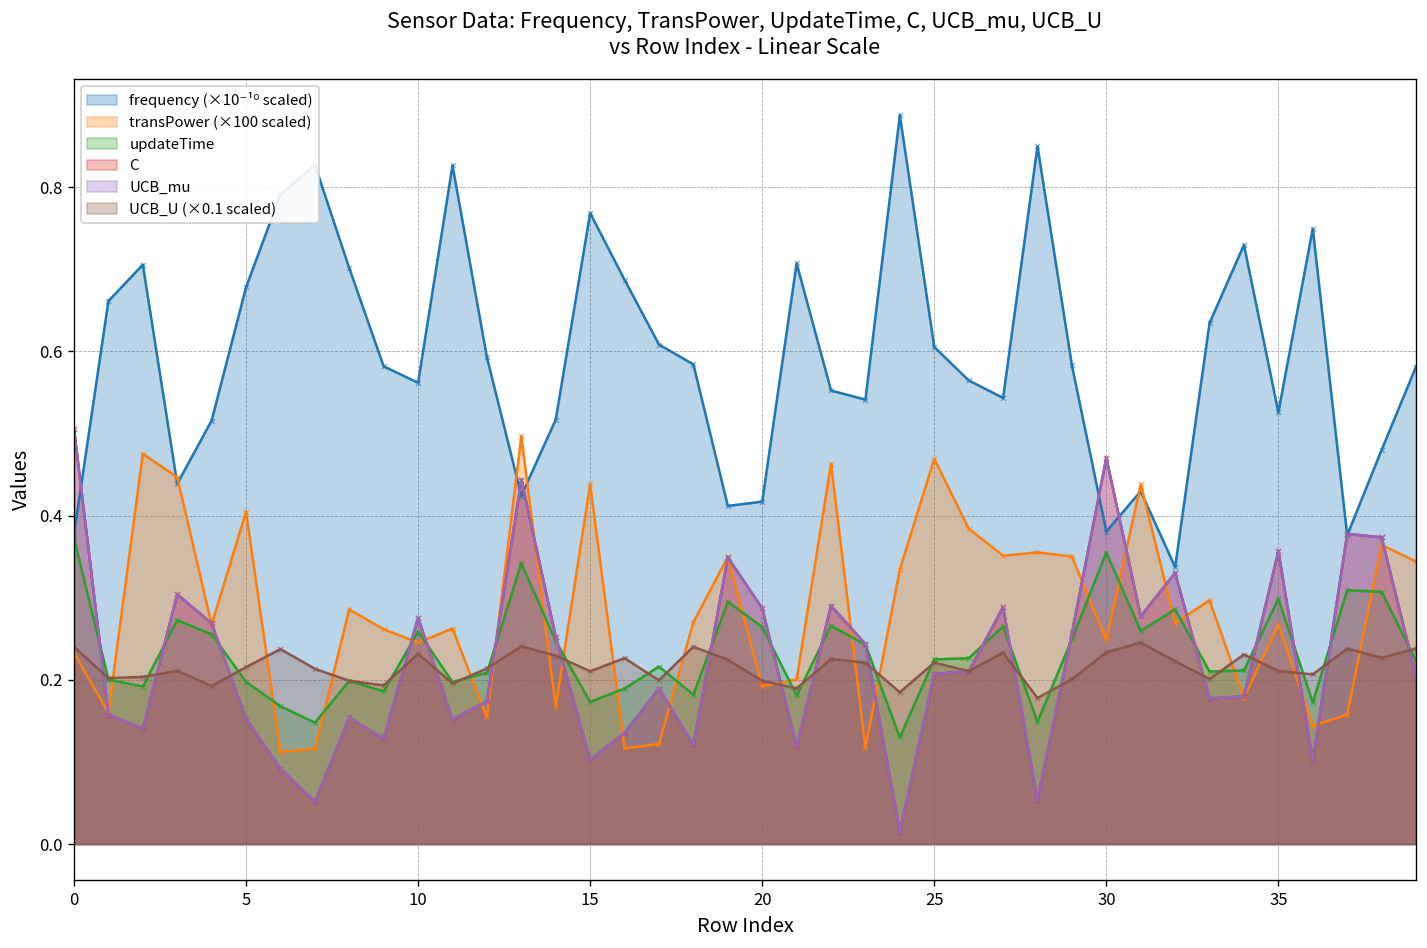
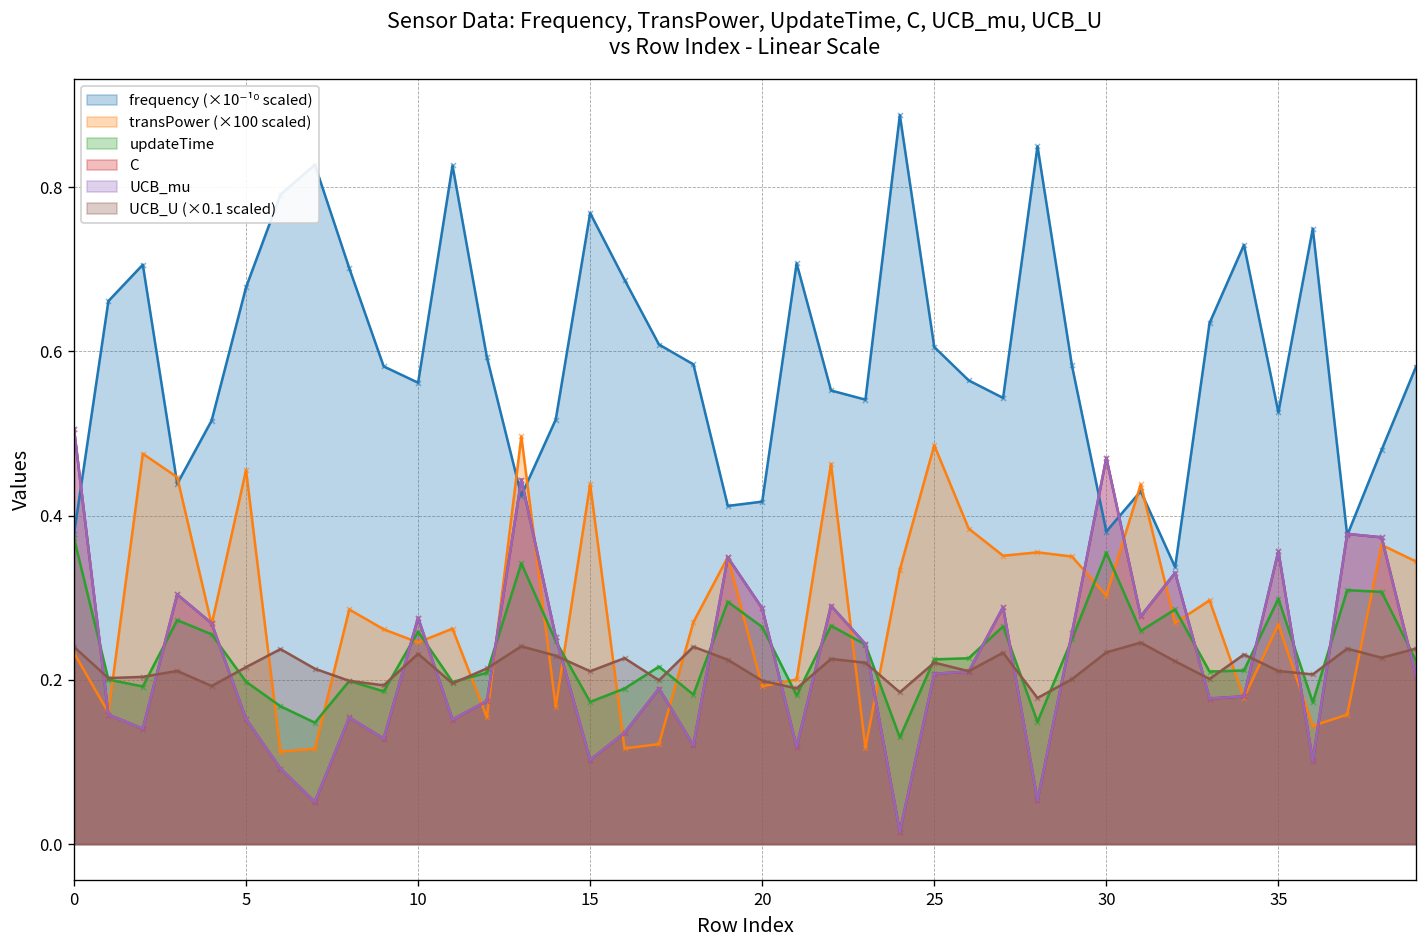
transPower (×100 scaled), 5: 0.40 -> 0.46
transPower (×100 scaled), 25: 0.47 -> 0.49
transPower (×100 scaled), 30: 0.25 -> 0.30
